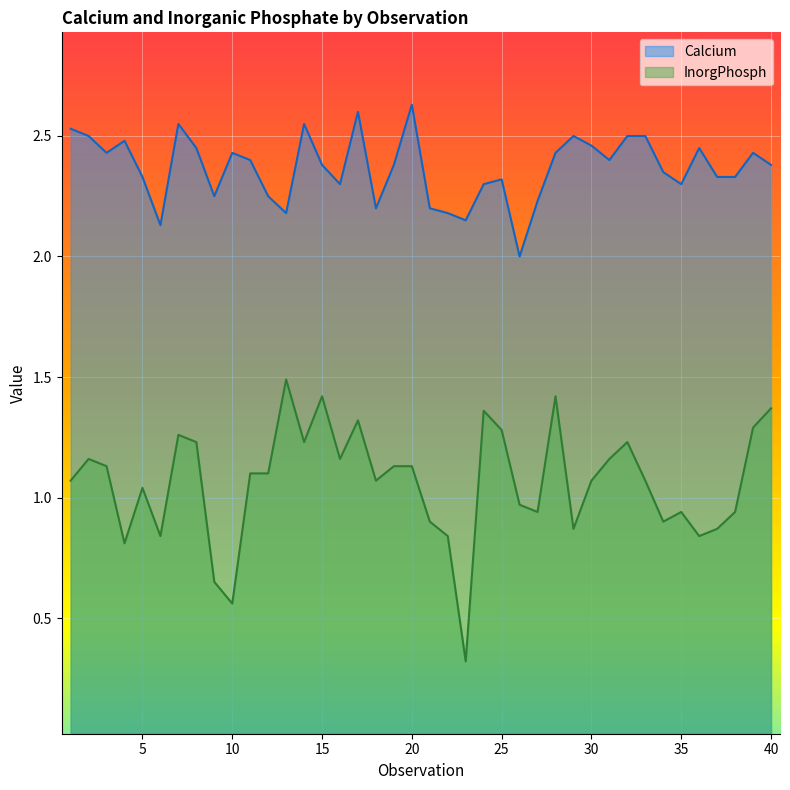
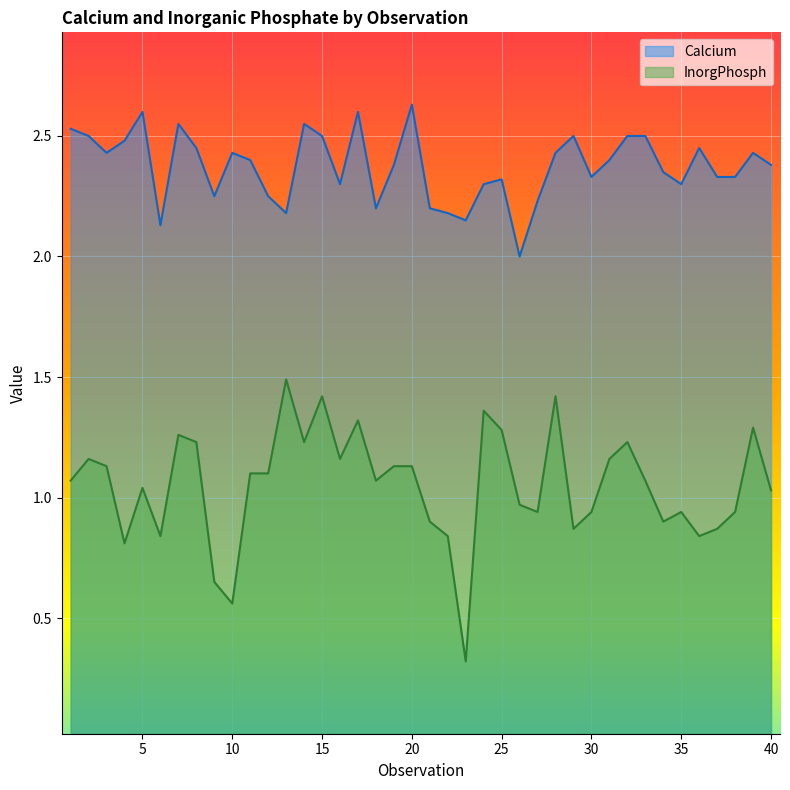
Calcium, 5: 2.33 -> 2.60
Calcium, 15: 2.38 -> 2.50
Calcium, 30: 2.46 -> 2.33
InorgPhosph, 30: 1.07 -> 0.94
InorgPhosph, 40: 1.37 -> 1.03
